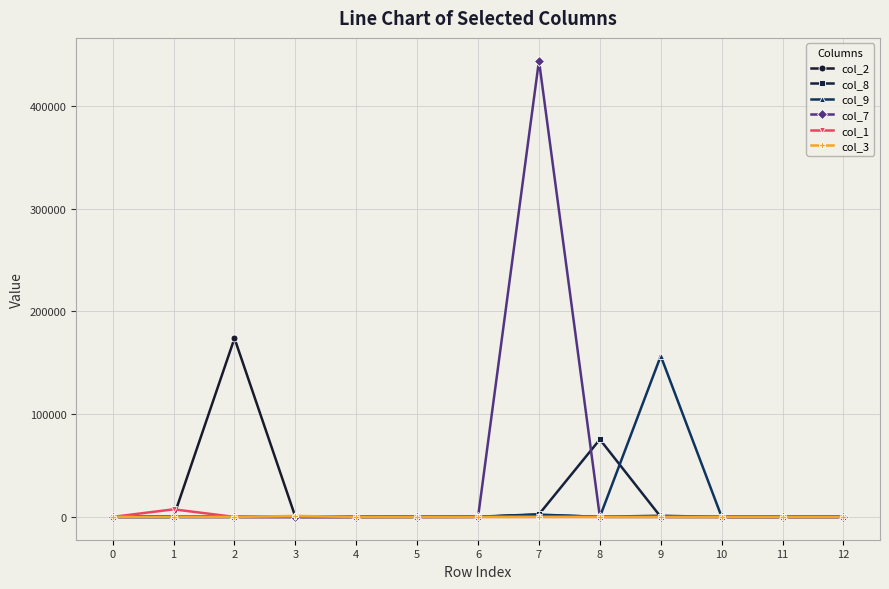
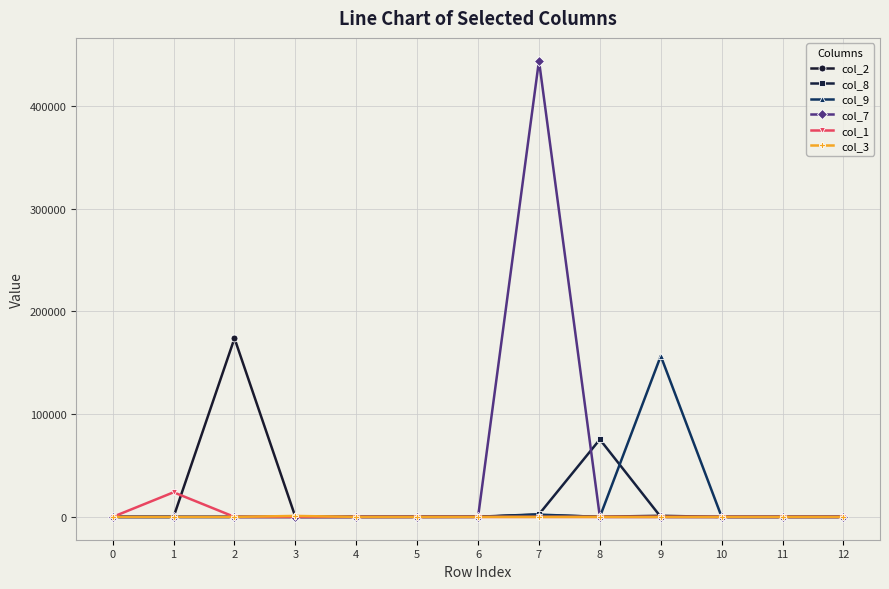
col_1, 1: 7000 -> 24000
